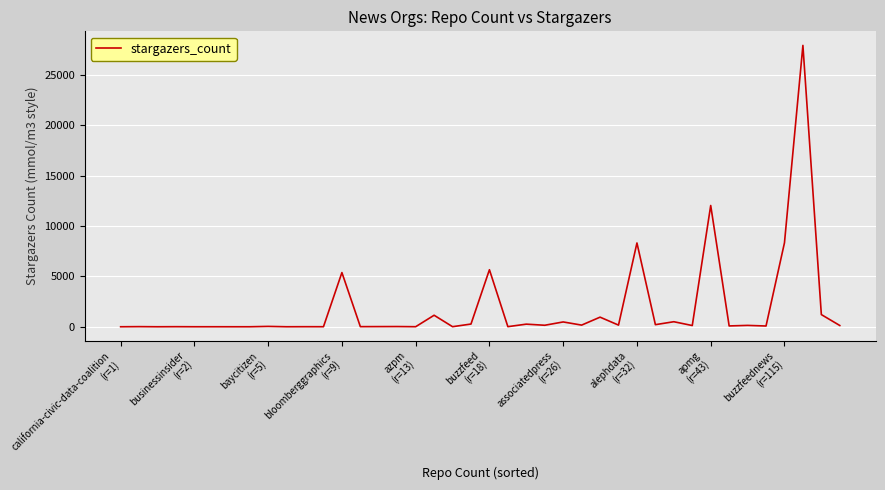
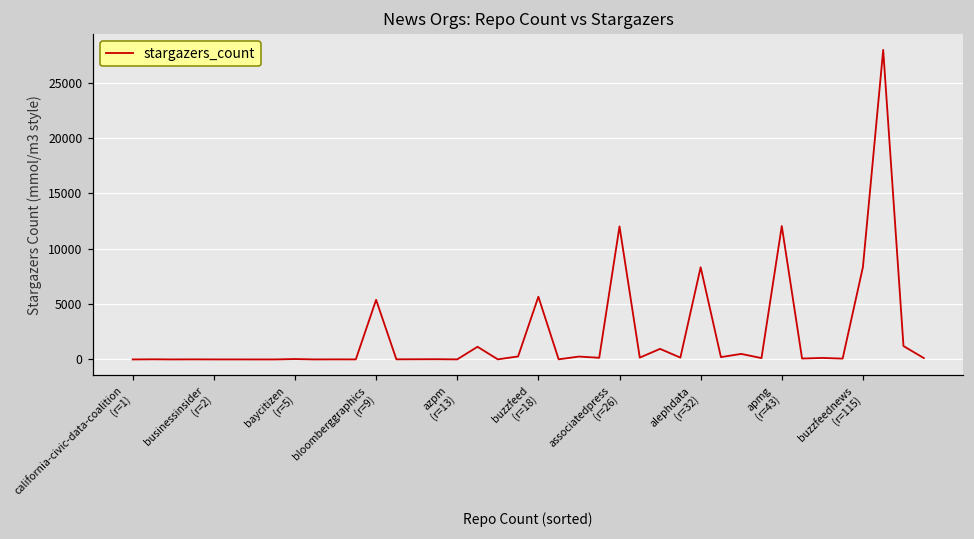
associatedpress (r=26): 500 -> 12000
